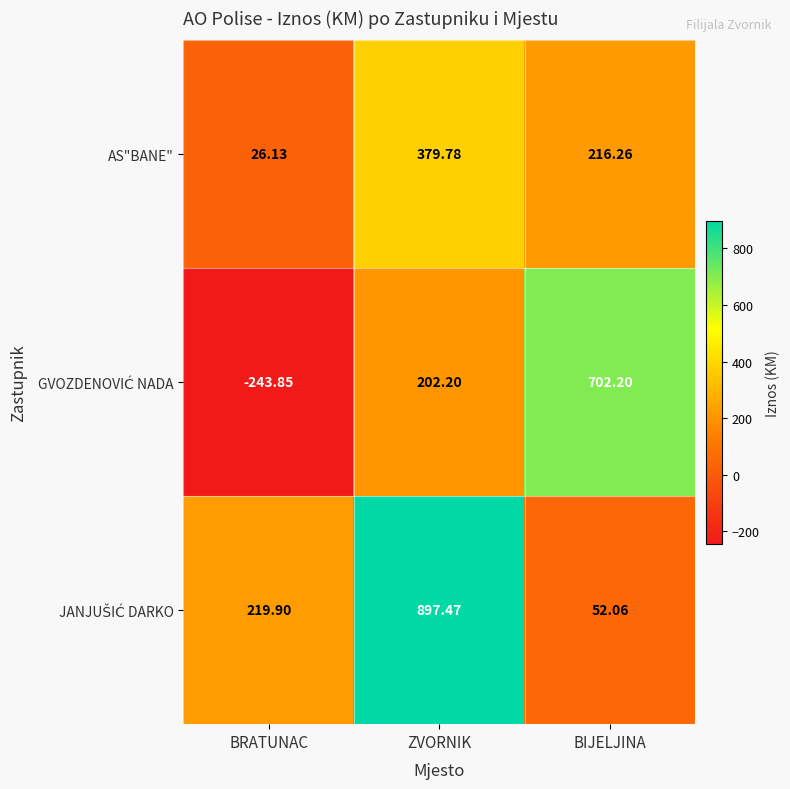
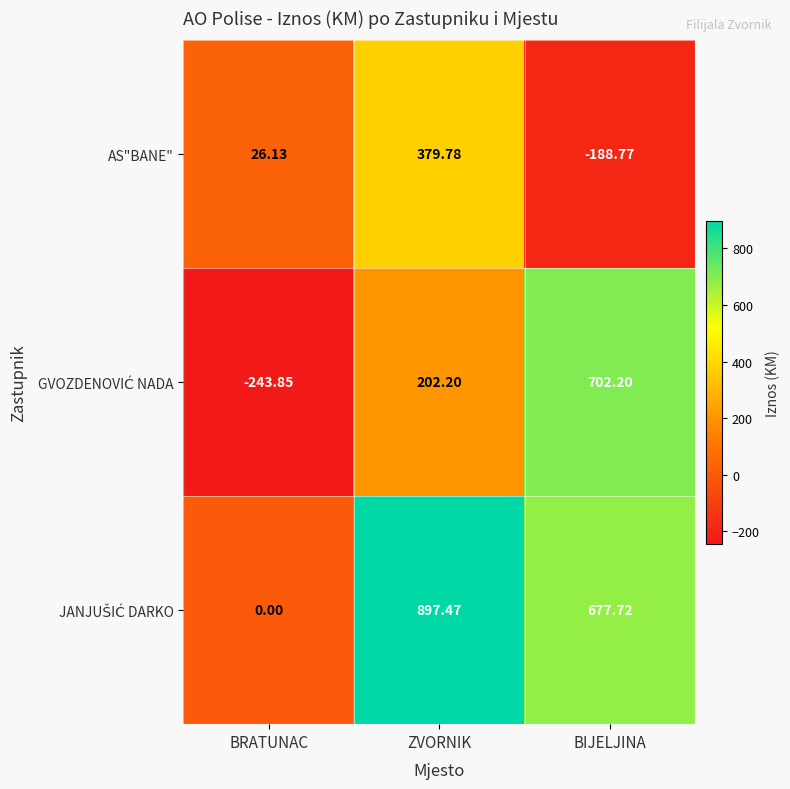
AS"BANE", BIJELJINA: 216.26 -> -188.77
JANJUŠIĆ DARKO, BRATUNAC: 219.90 -> 0.00
JANJUŠIĆ DARKO, BIJELJINA: 52.06 -> 677.72
